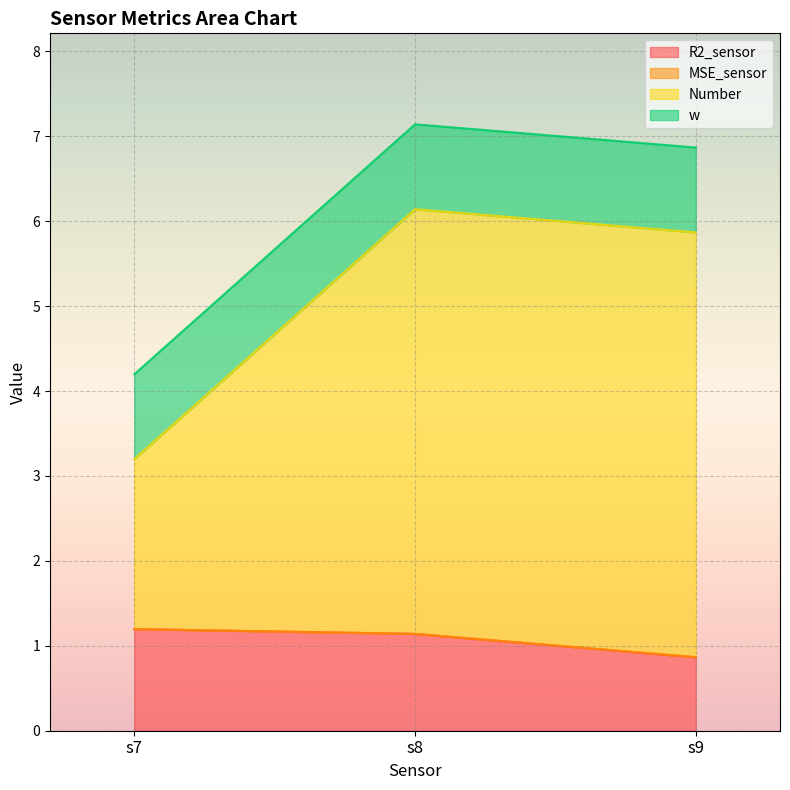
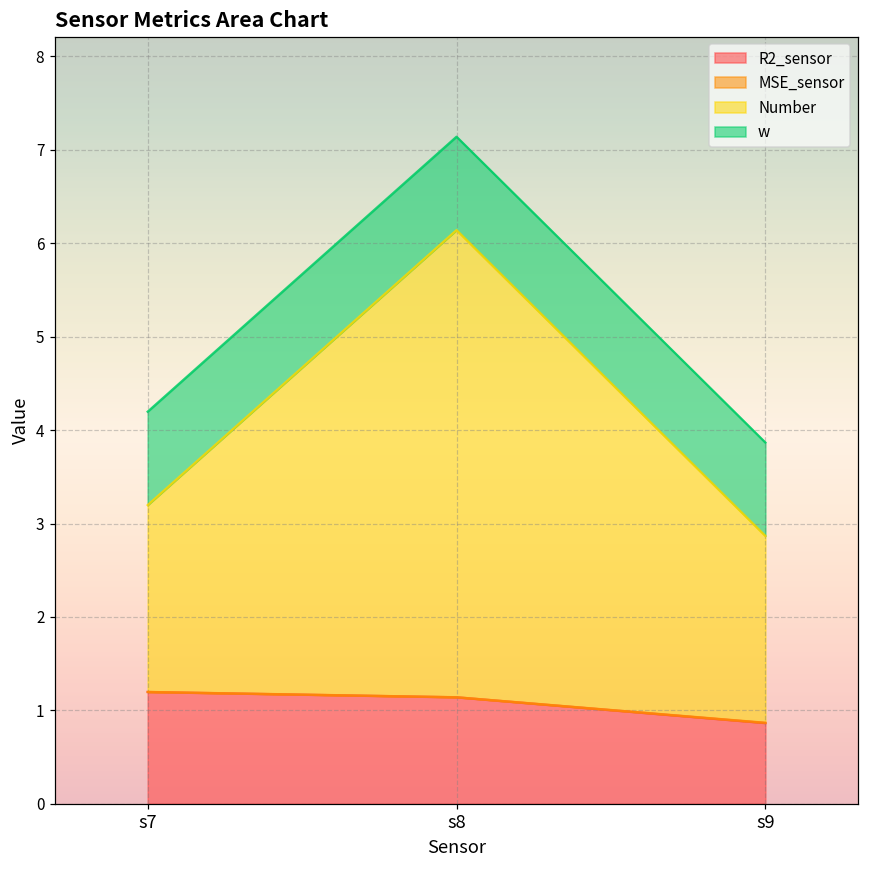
Number, s9: 5 -> 2
